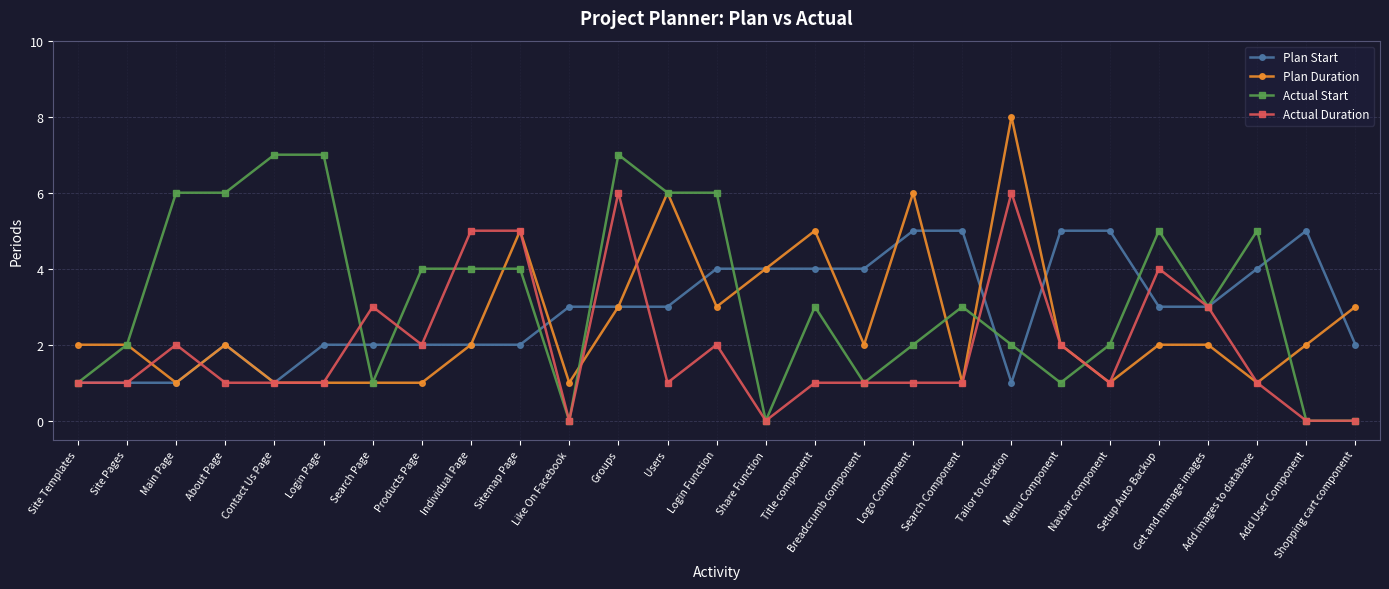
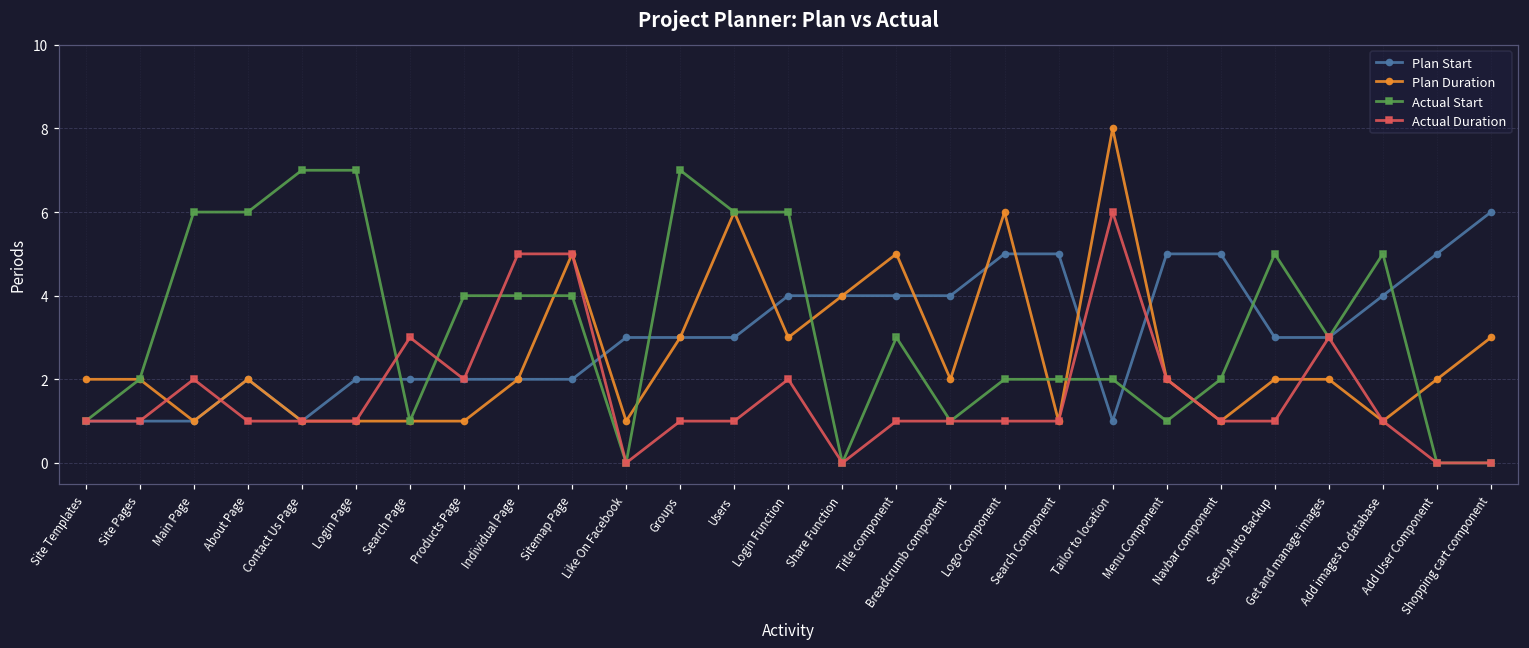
Actual Duration, Groups: 6 -> 1
Actual Start, Search Component: 3 -> 2
Actual Duration, Setup Auto Backup: 4 -> 1
Plan Start, Shopping cart component: 2 -> 6
